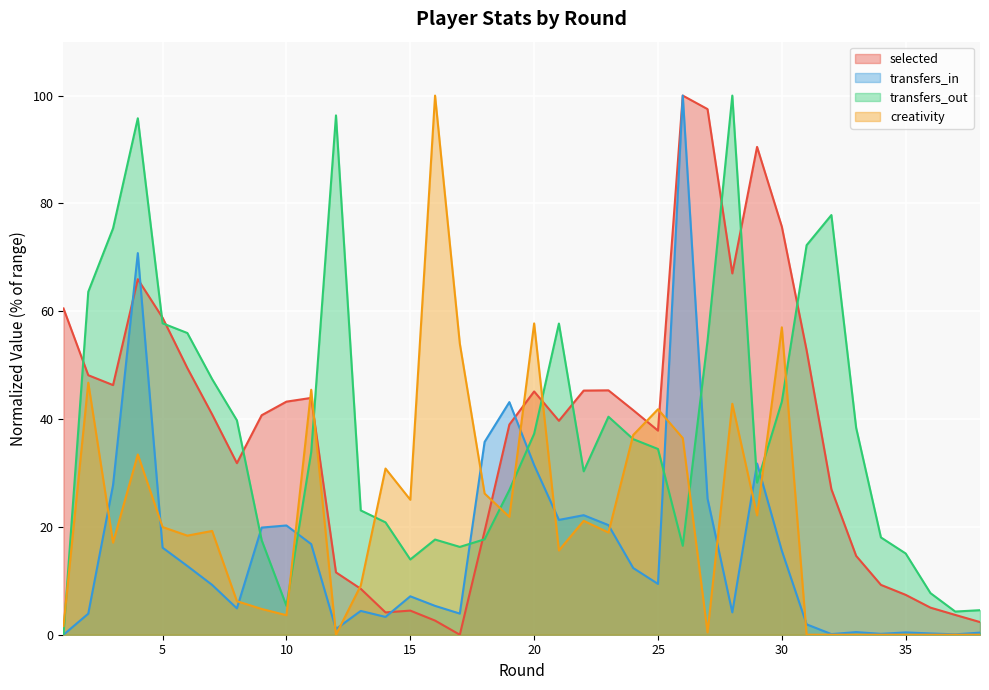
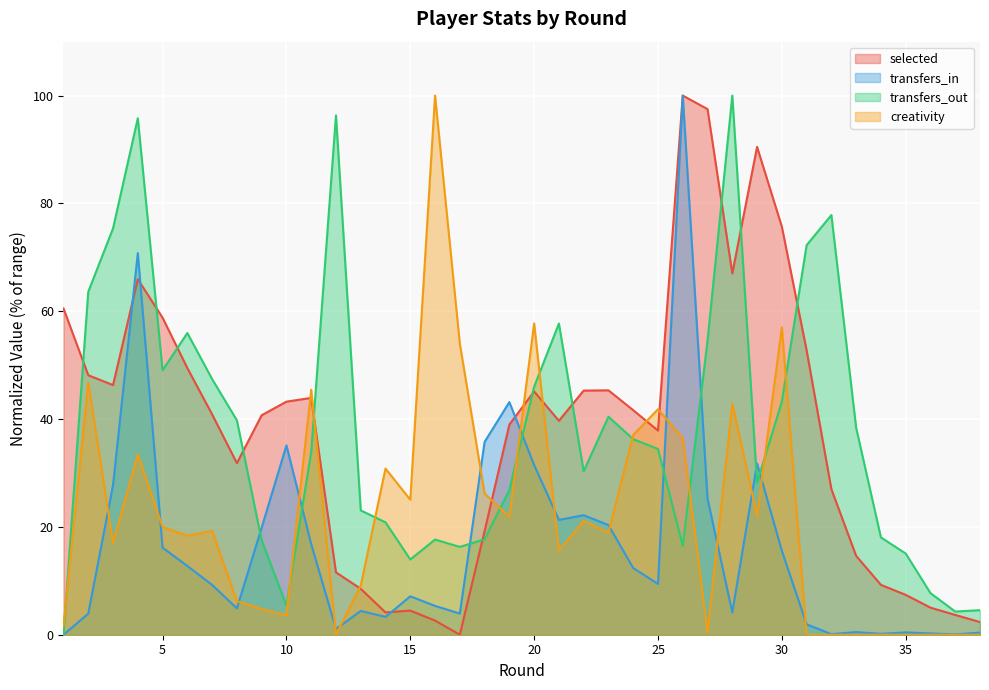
transfers_out, 5: 58 -> 49
transfers_in, 10: 20 -> 35
transfers_out, 20: 37 -> 46
